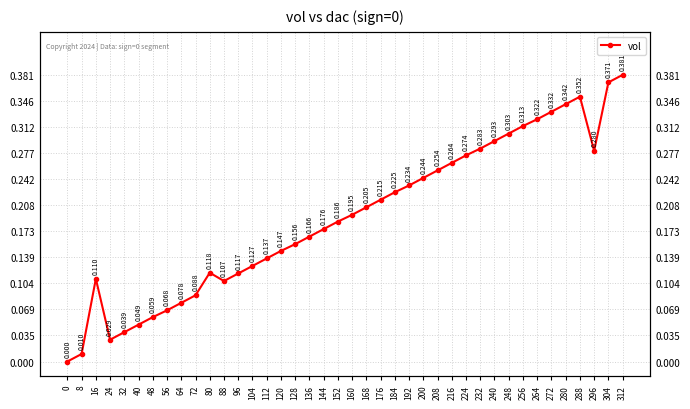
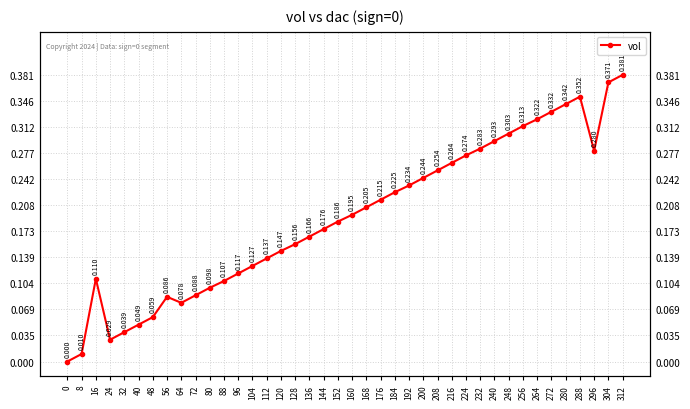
56: 0.068 -> 0.086
80: 0.118 -> 0.098
